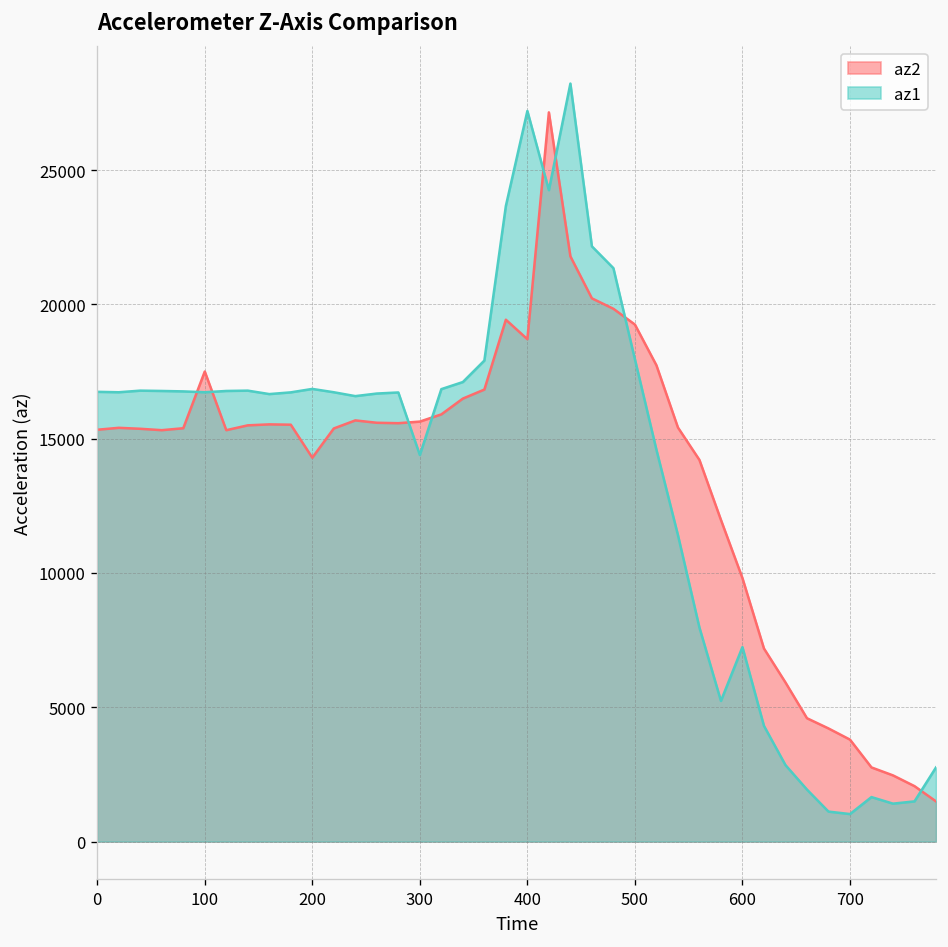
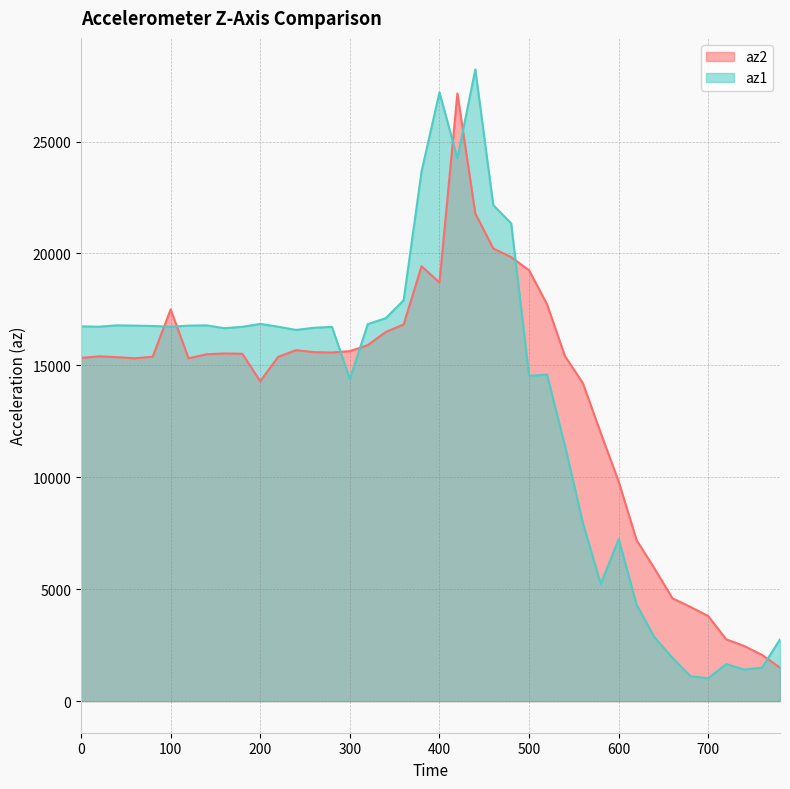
az1, 500: 18000 -> 14500
